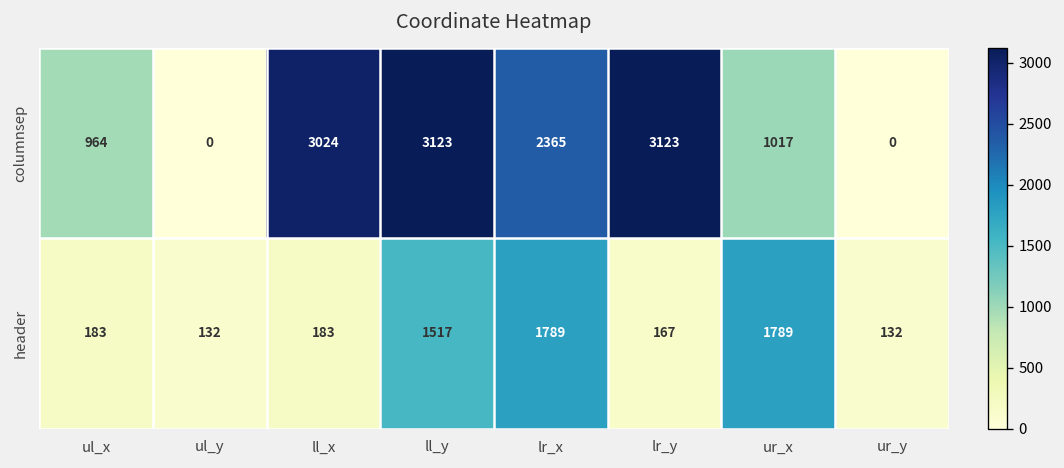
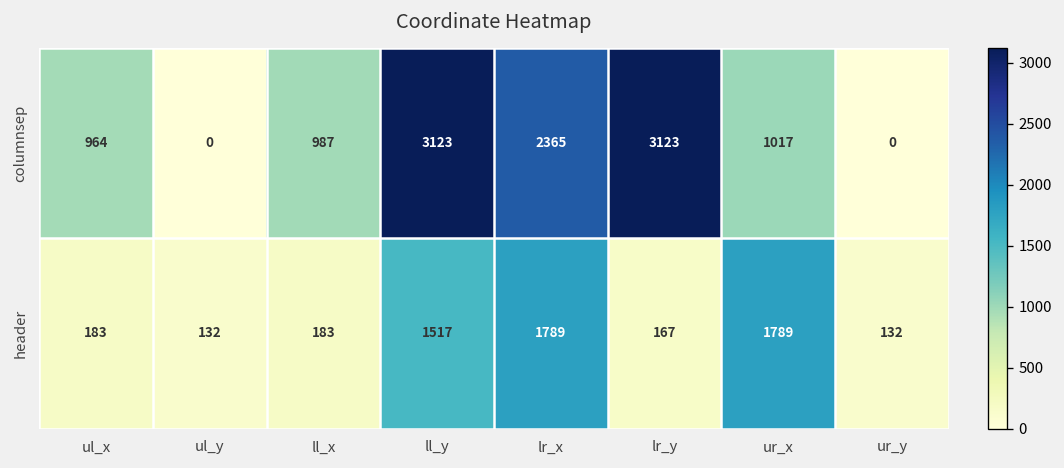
columnsep, ll_x: 3024 -> 987
